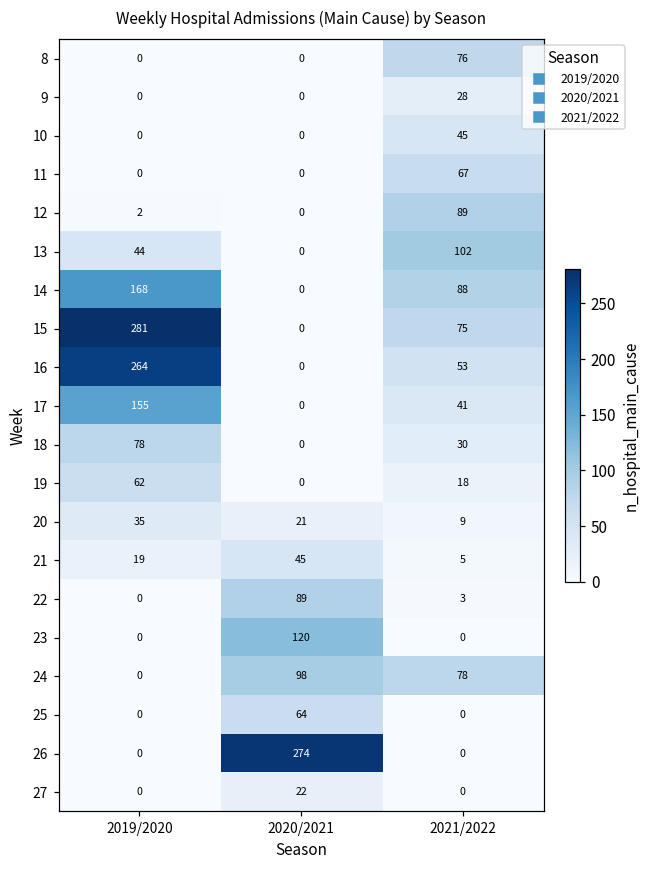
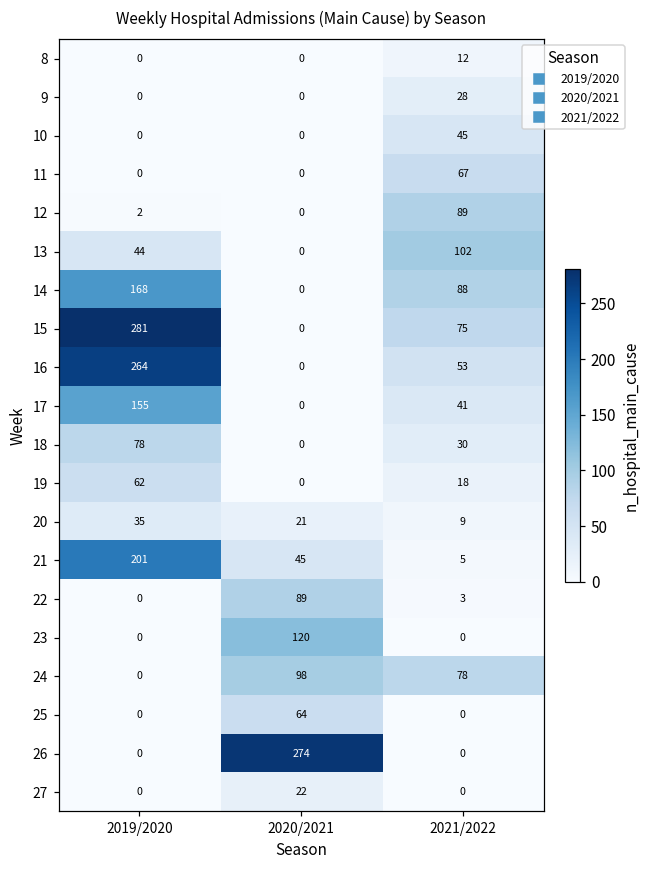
8, 2021/2022: 76 -> 12
21, 2019/2020: 19 -> 201
